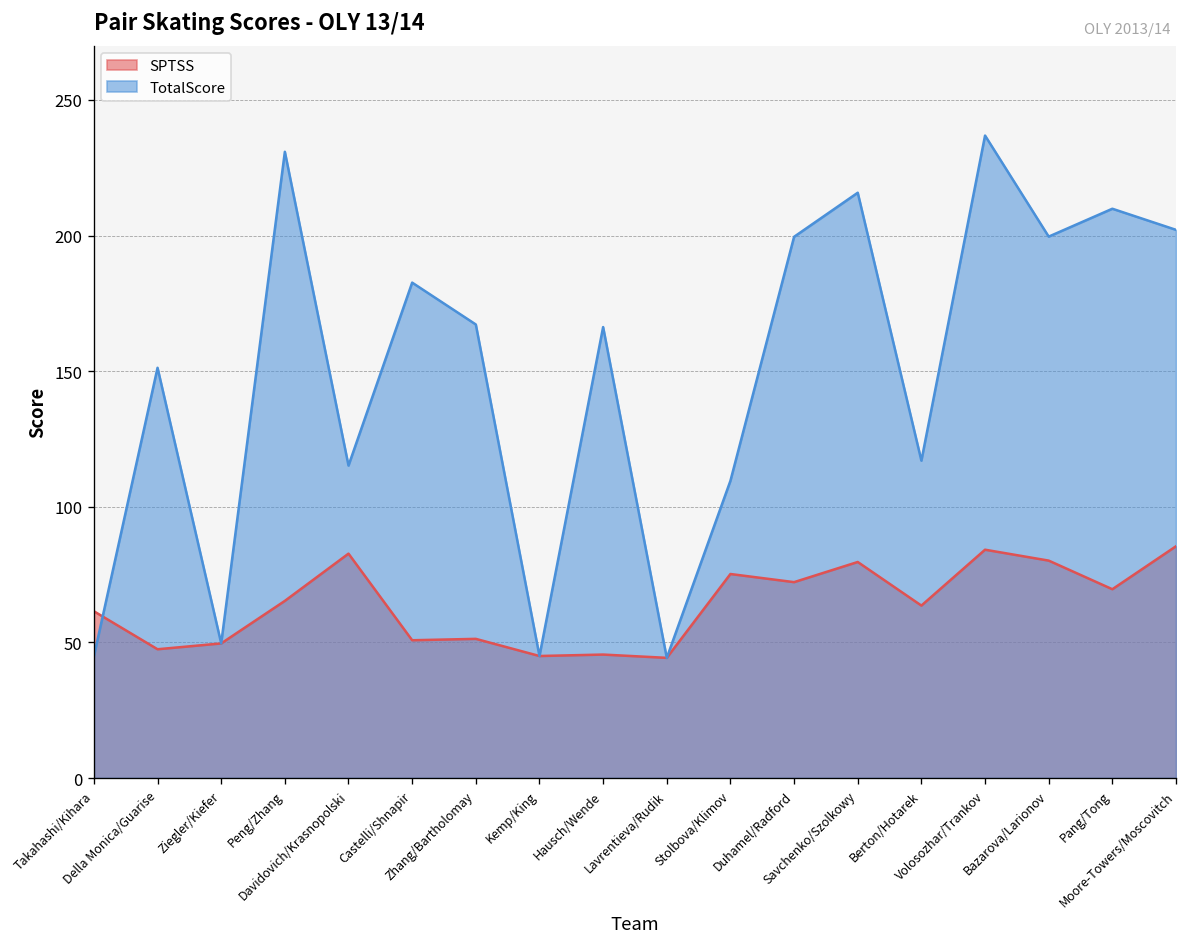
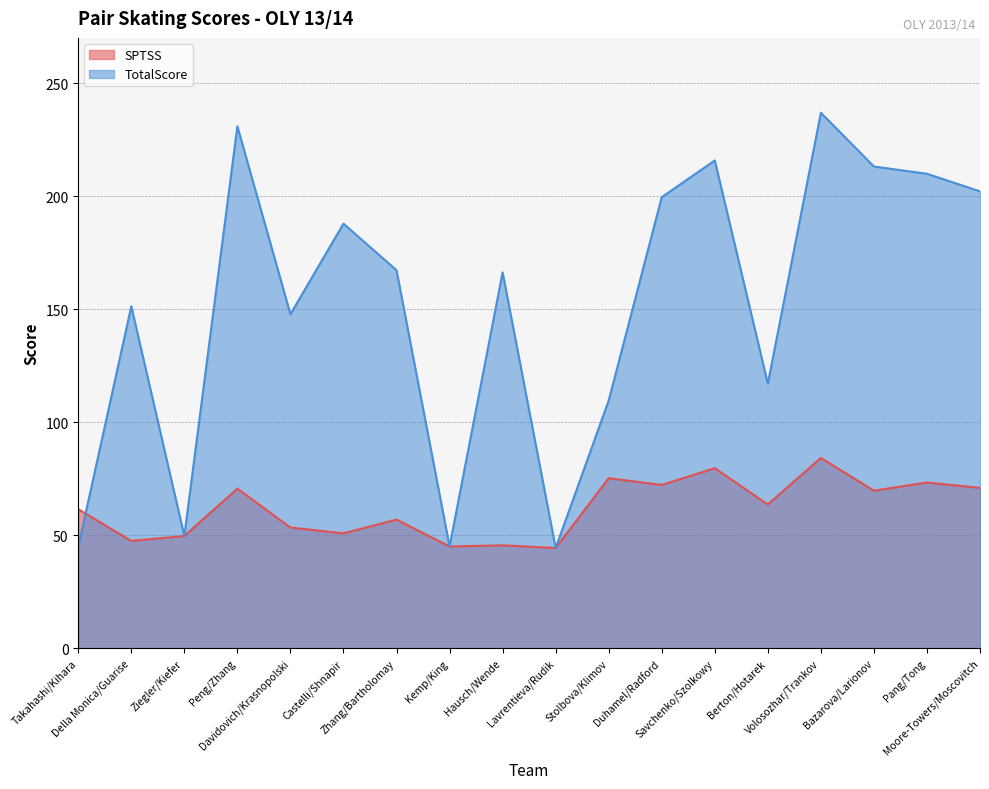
SPTSS, Peng/Zhang: 65 -> 71
SPTSS, Davidovich/Krasnopolski: 83 -> 53
TotalScore, Davidovich/Krasnopolski: 115 -> 148
TotalScore, Castelli/Shnapir: 183 -> 188
SPTSS, Zhang/Bartholomay: 51 -> 57
SPTSS, Bazarova/Larionov: 80 -> 70
TotalScore, Bazarova/Larionov: 200 -> 213
SPTSS, Pang/Tong: 70 -> 73
SPTSS, Moore-Towers/Moscovitch: 85 -> 71
